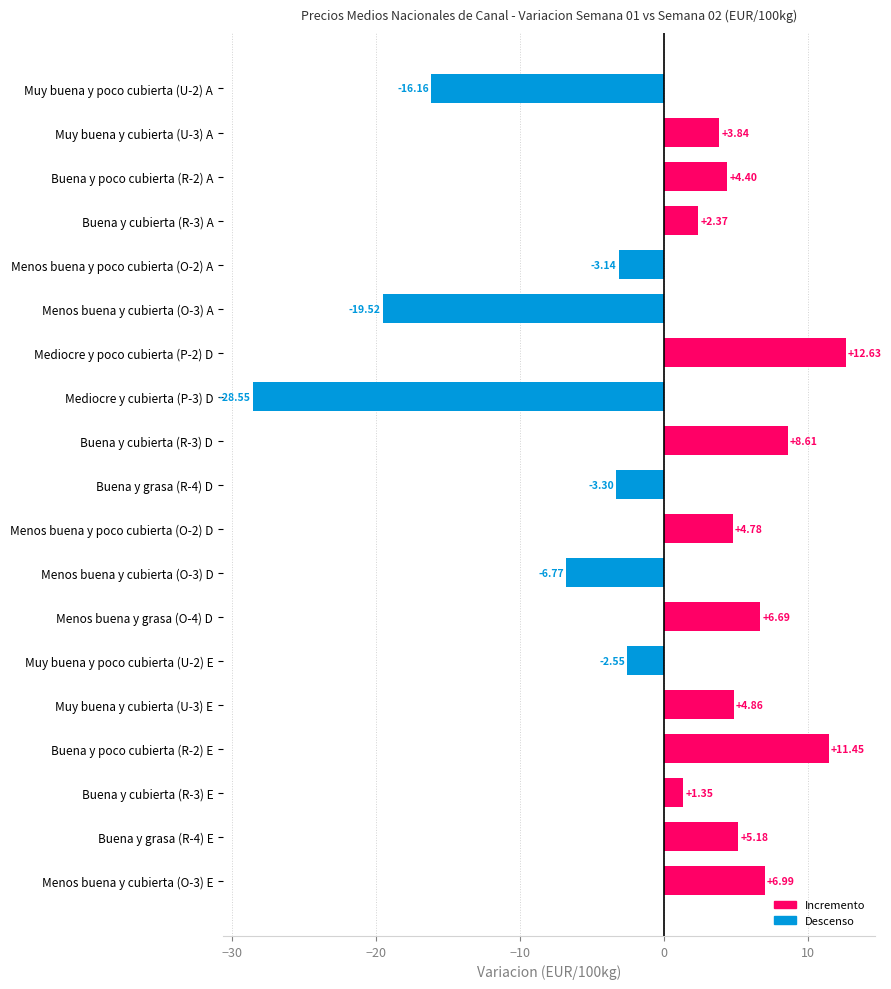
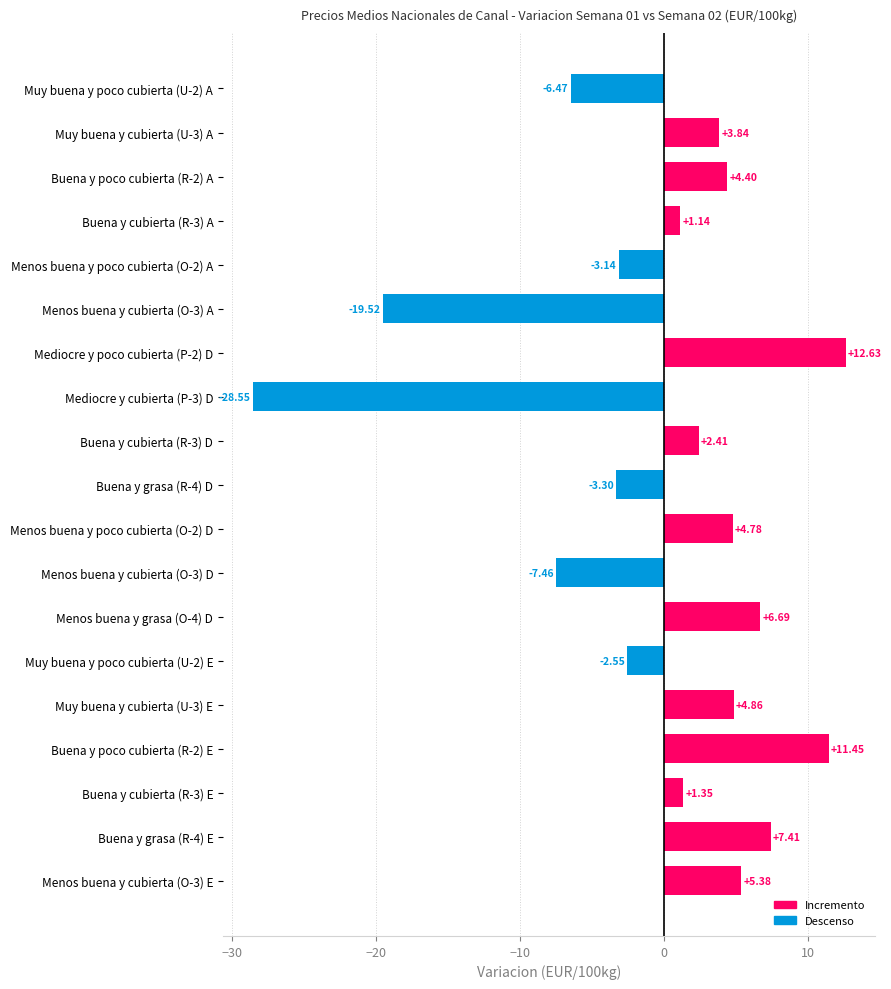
Muy buena y poco cubierta (U-2) A: -16.16 -> -6.47
Buena y cubierta (R-3) A: +2.37 -> +1.14
Buena y cubierta (R-3) D: +8.61 -> +2.41
Menos buena y cubierta (O-3) D: -6.77 -> -7.46
Buena y grasa (R-4) E: +5.18 -> +7.41
Menos buena y cubierta (O-3) E: +6.99 -> +5.38
